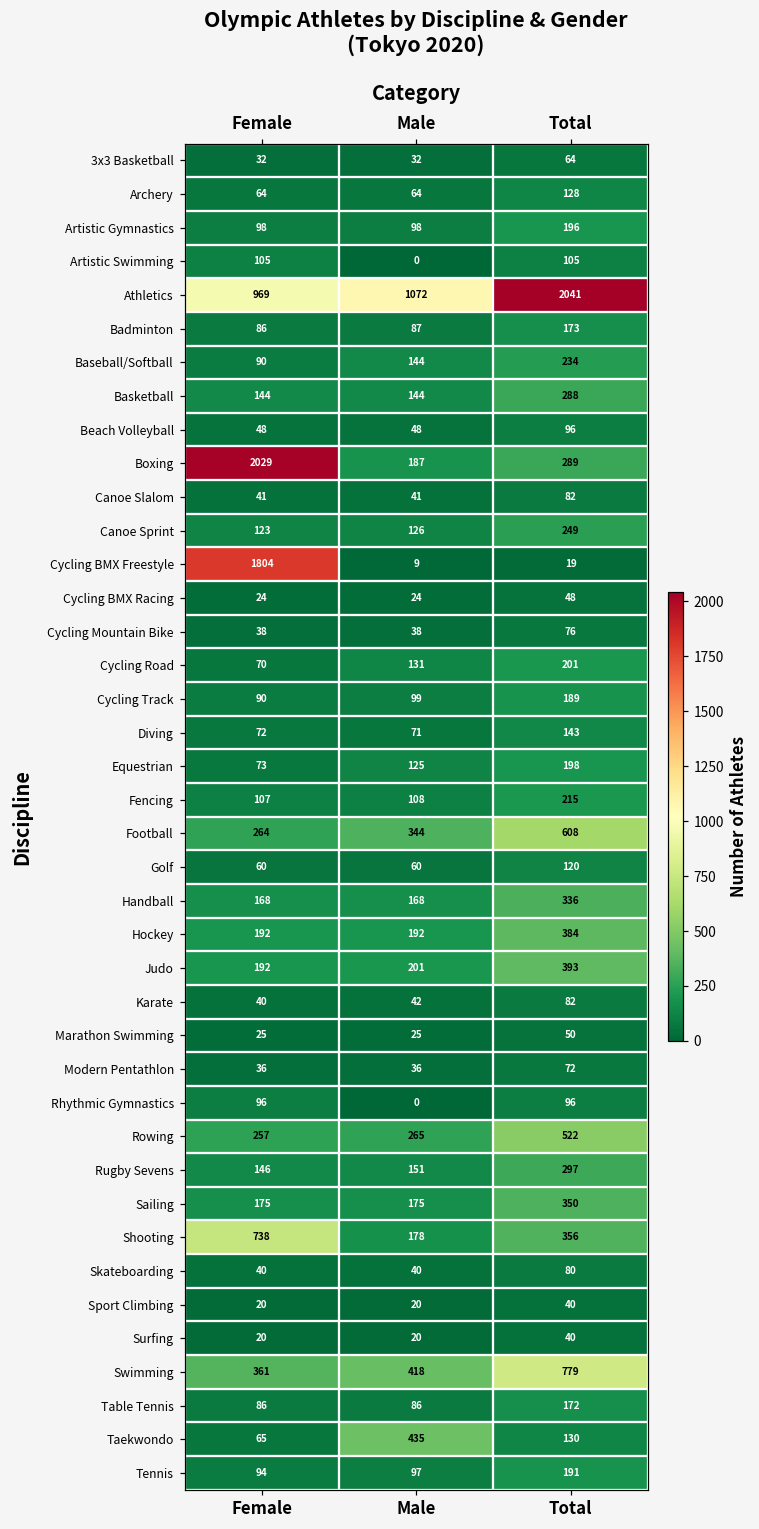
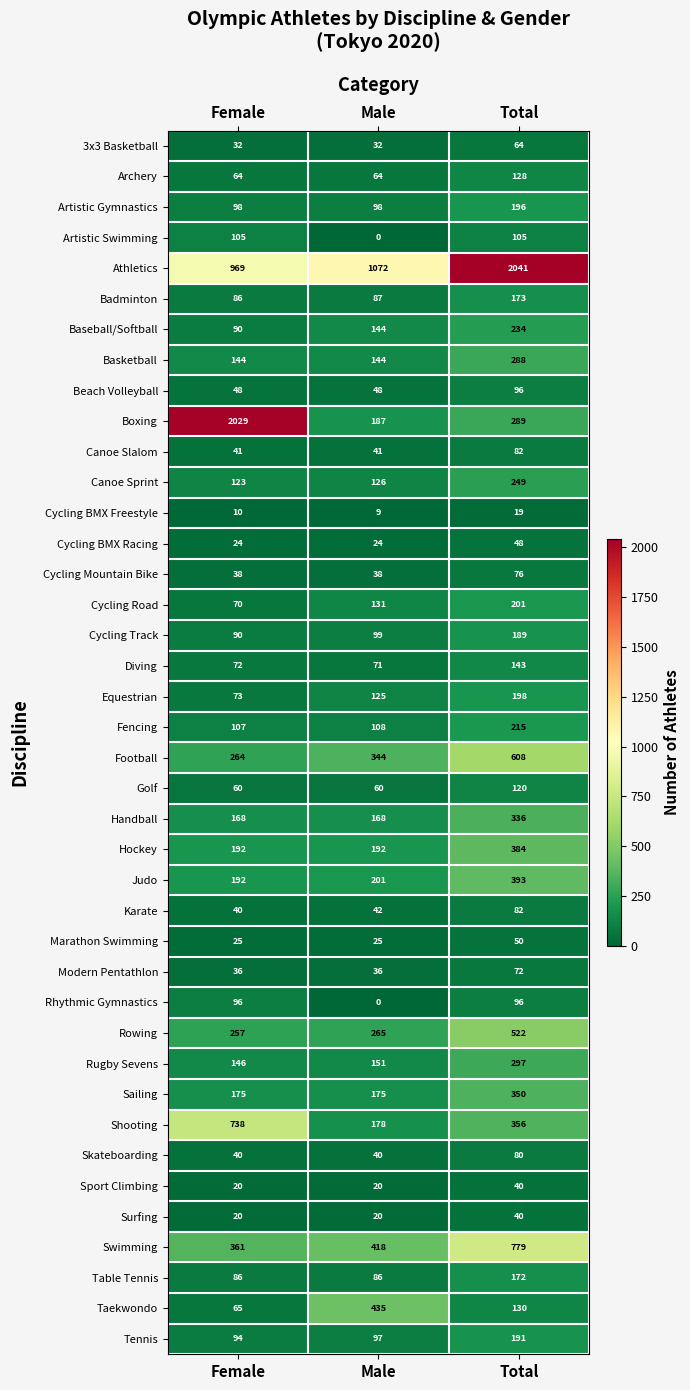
Cycling BMX Freestyle, Female: 1804 -> 10
